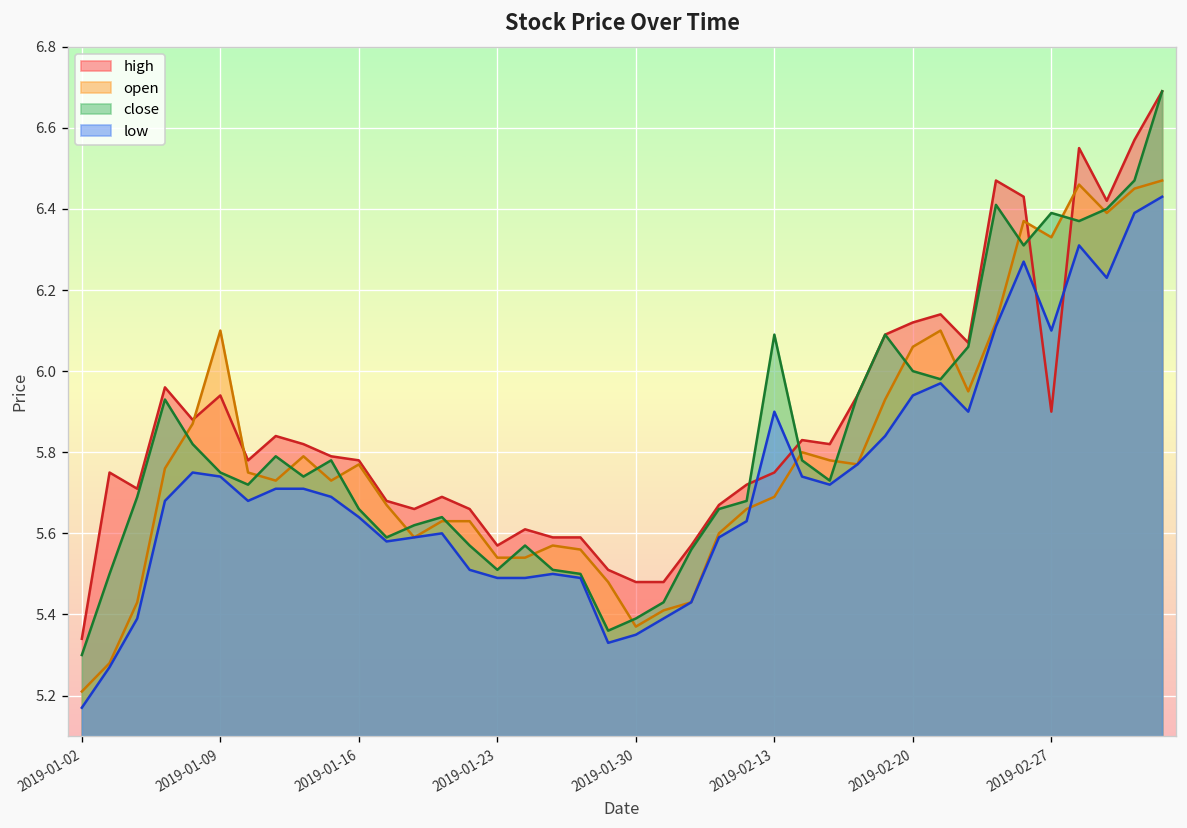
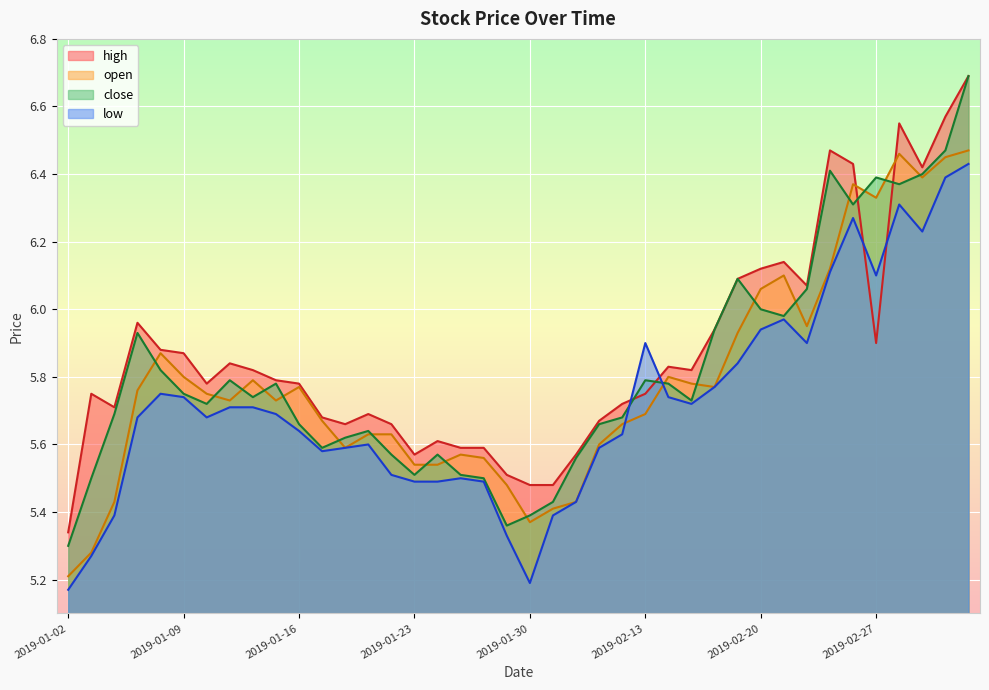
high, 2019-01-09: 5.94 -> 5.87
open, 2019-01-09: 6.1 -> 5.8
low, 2019-01-30: 5.35 -> 5.19
close, 2019-02-13: 6.09 -> 5.79
